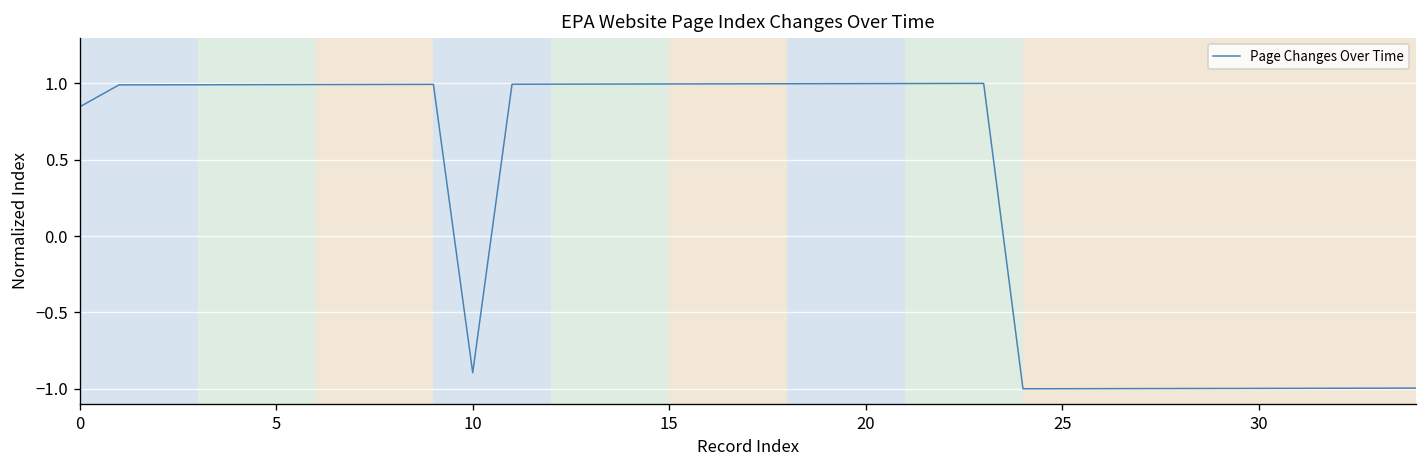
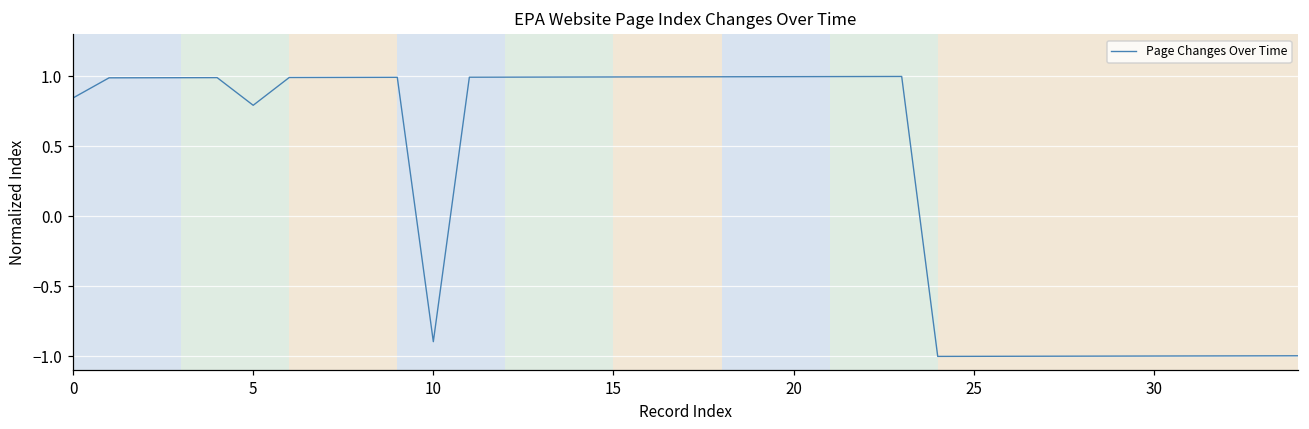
5: 0.99 -> 0.79
